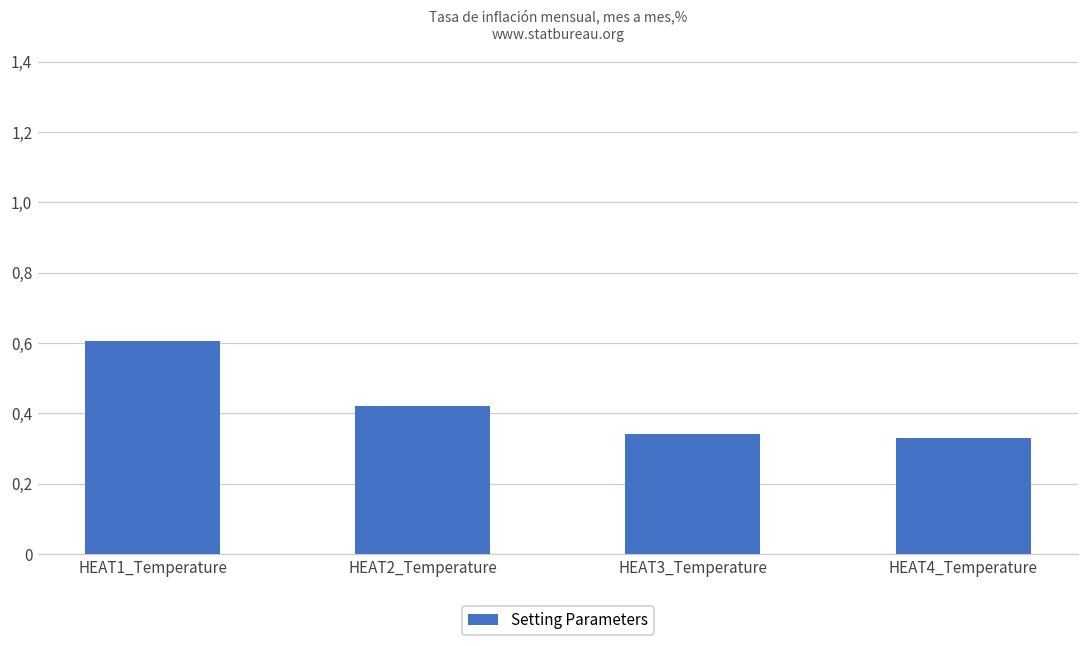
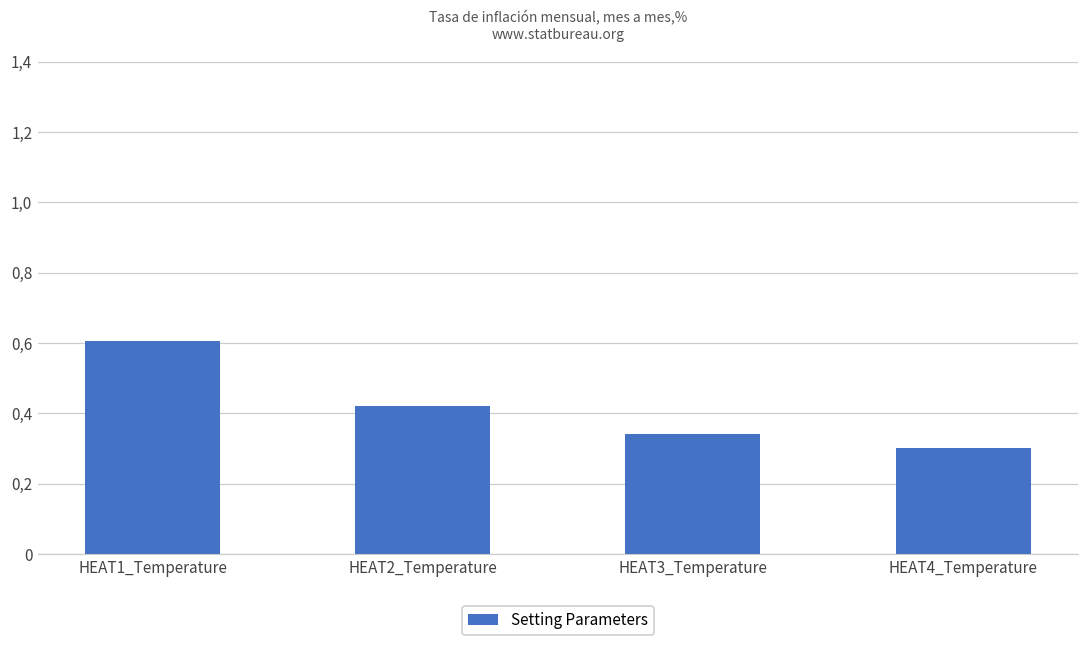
HEAT4_Temperature: 3.3 -> 3.0
